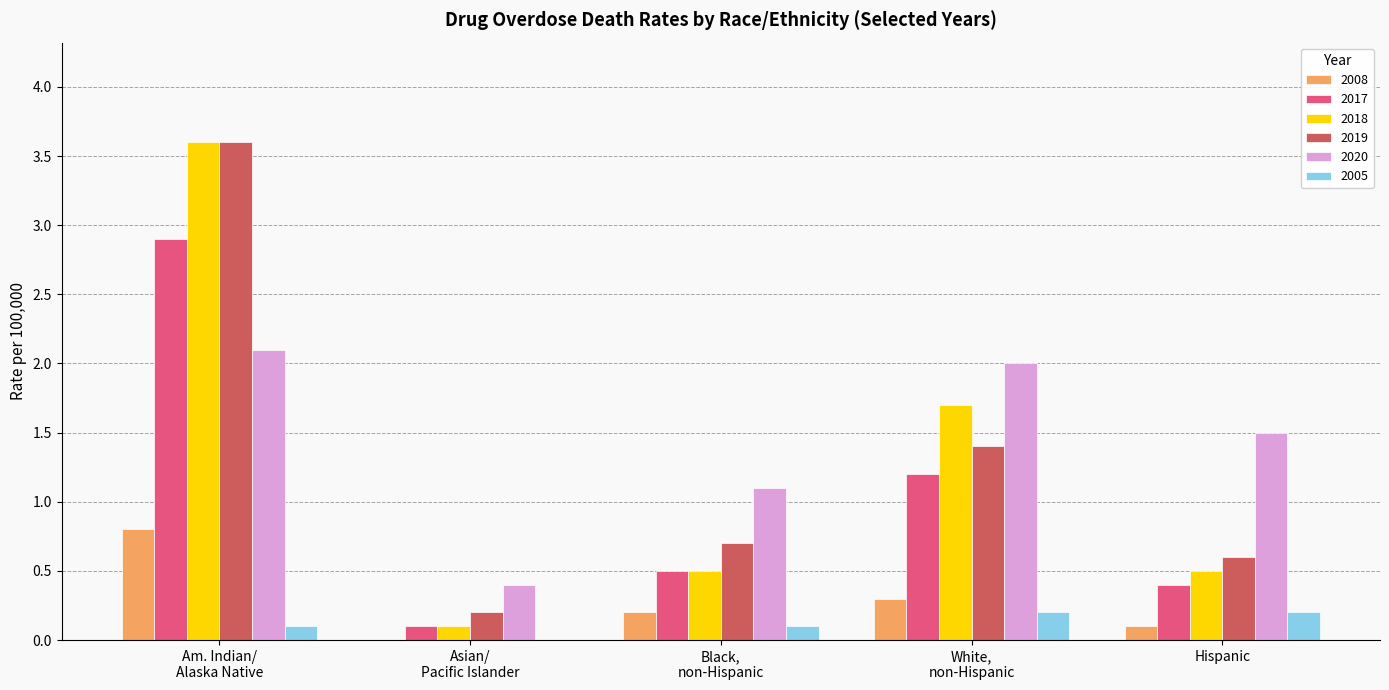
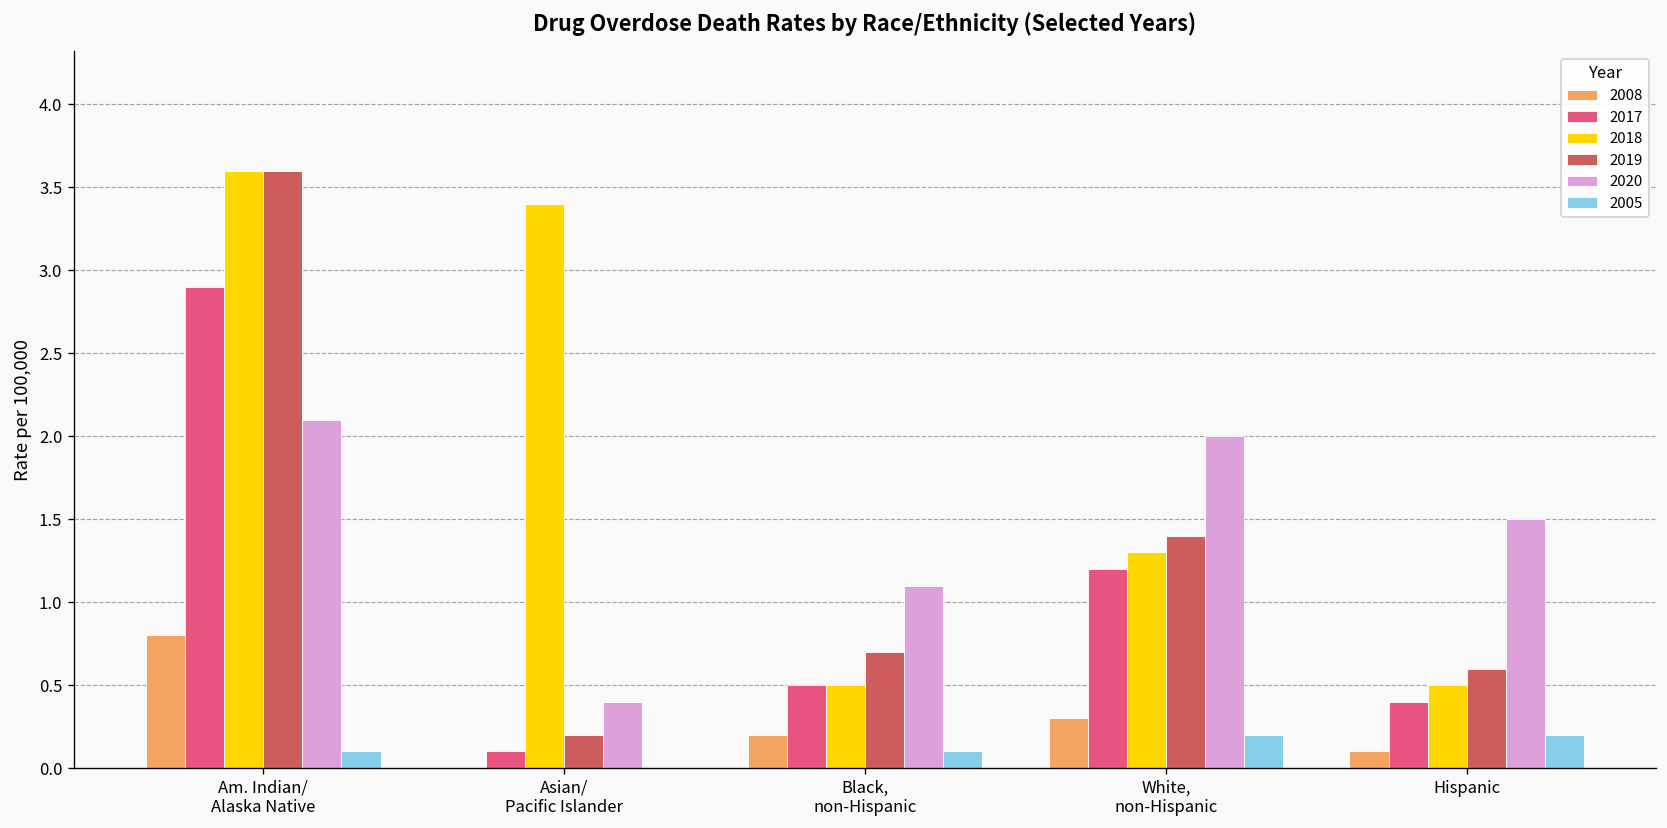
2018, Asian/ Pacific Islander: 0.1 -> 3.4
2018, White, non-Hispanic: 1.7 -> 1.3
